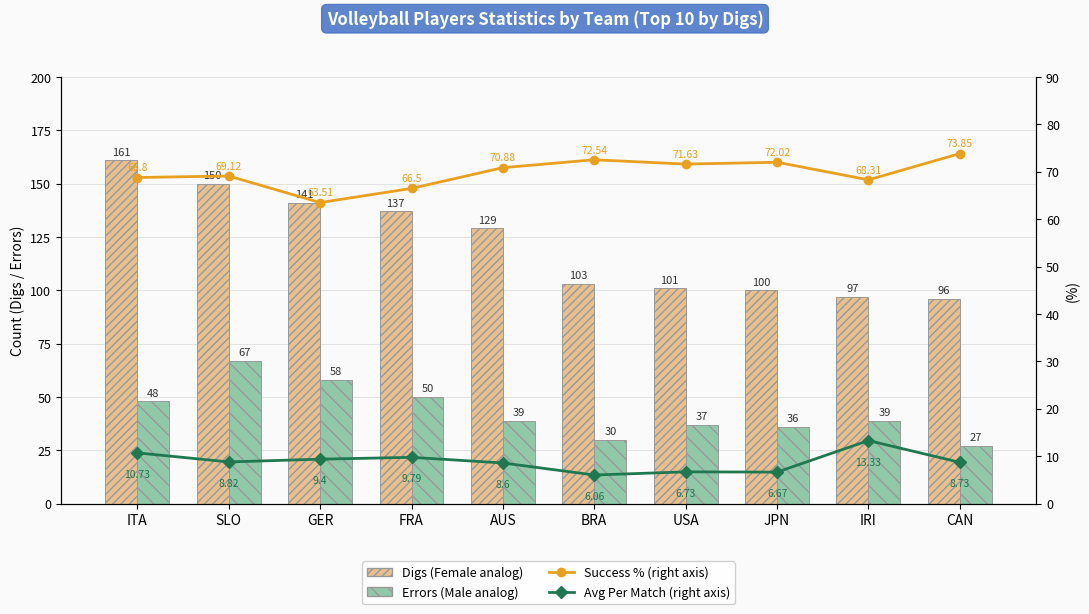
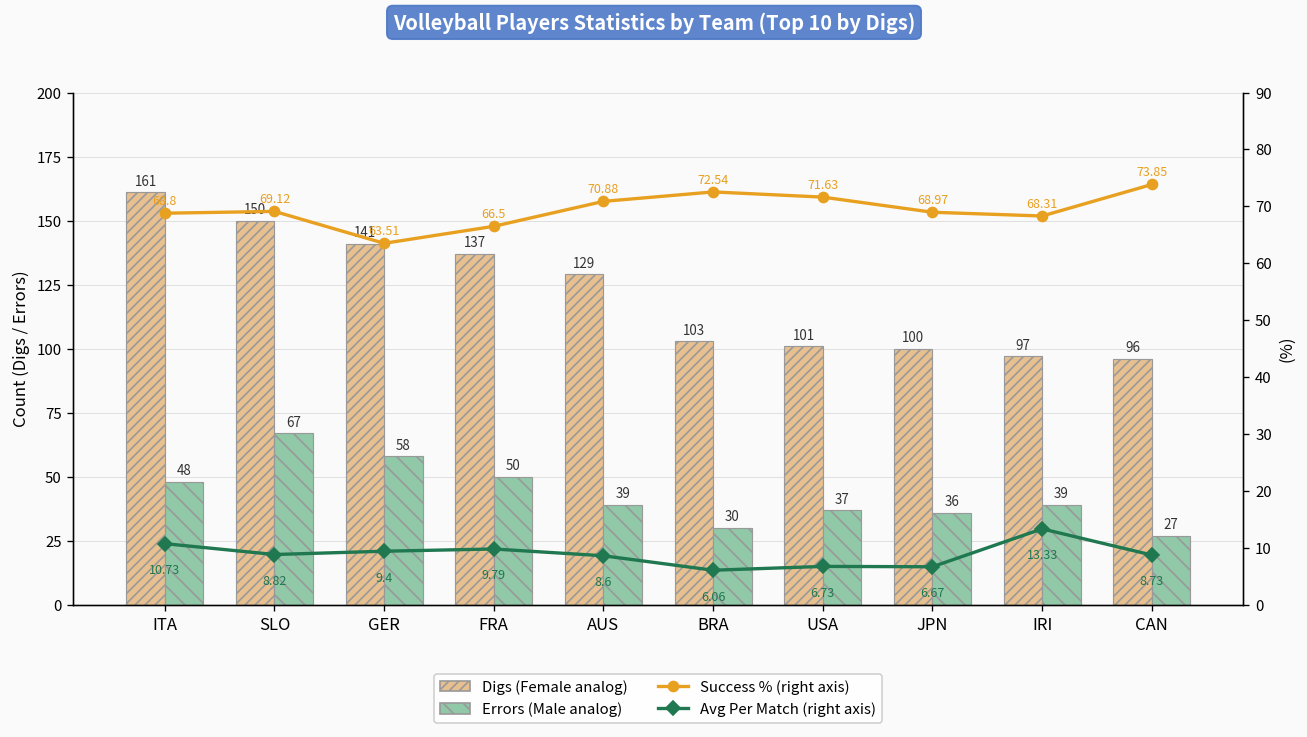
Success % (right axis), JPN: 72.02 -> 68.97
